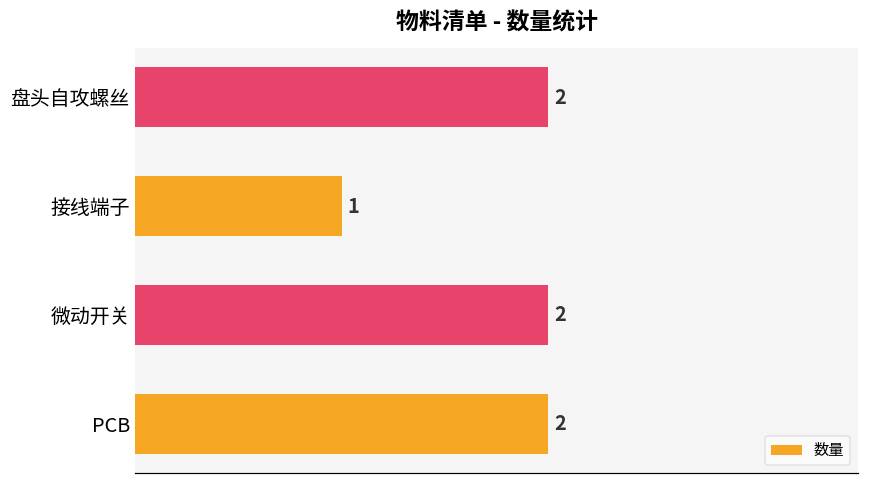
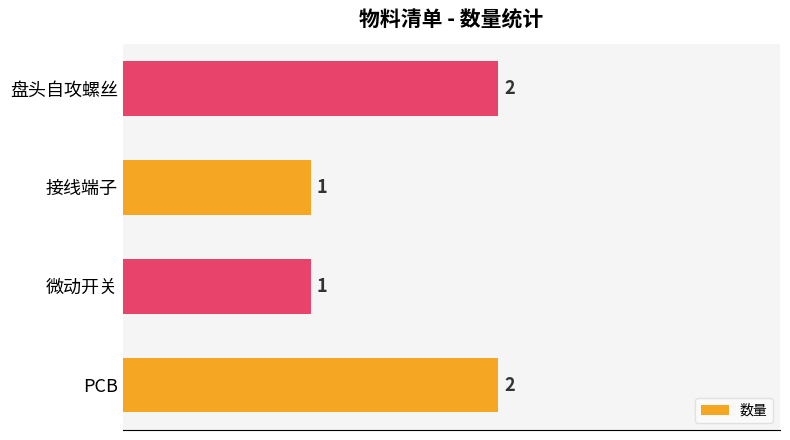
微动开关: 2 -> 1
